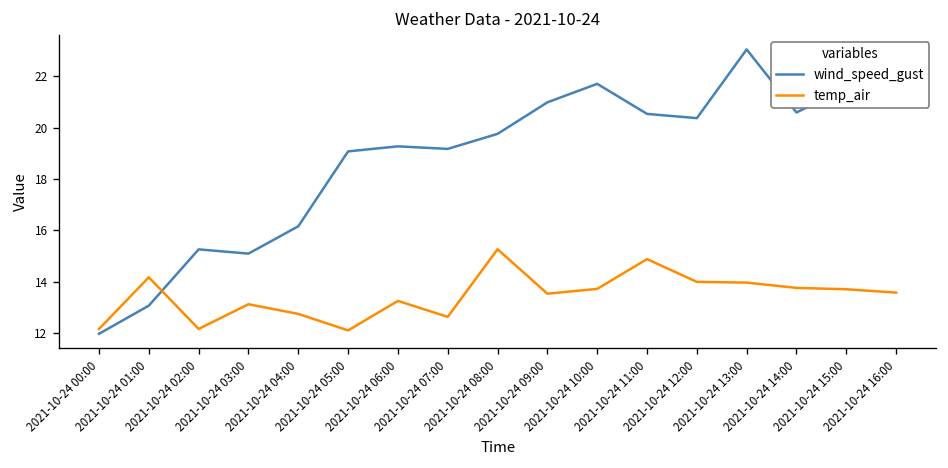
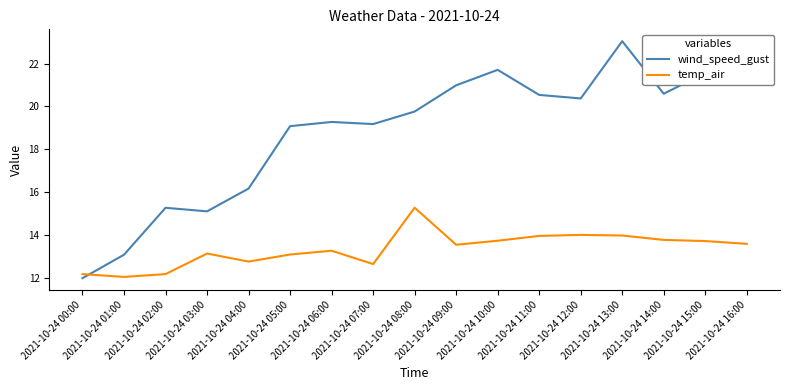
temp_air, 2021-10-24 01:00: 14.2 -> 12.0
temp_air, 2021-10-24 05:00: 12.1 -> 13.1
temp_air, 2021-10-24 11:00: 14.9 -> 13.9
